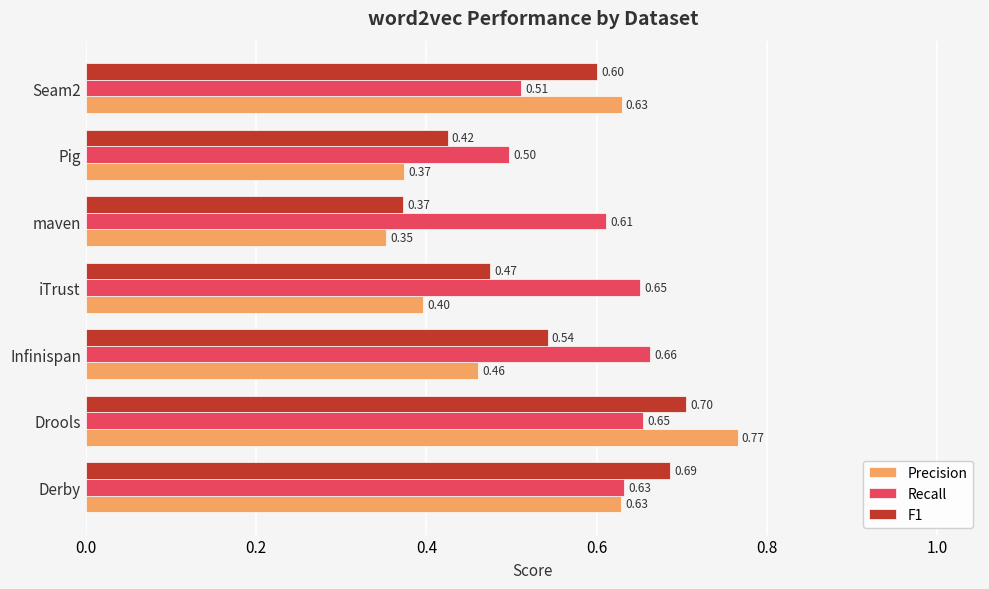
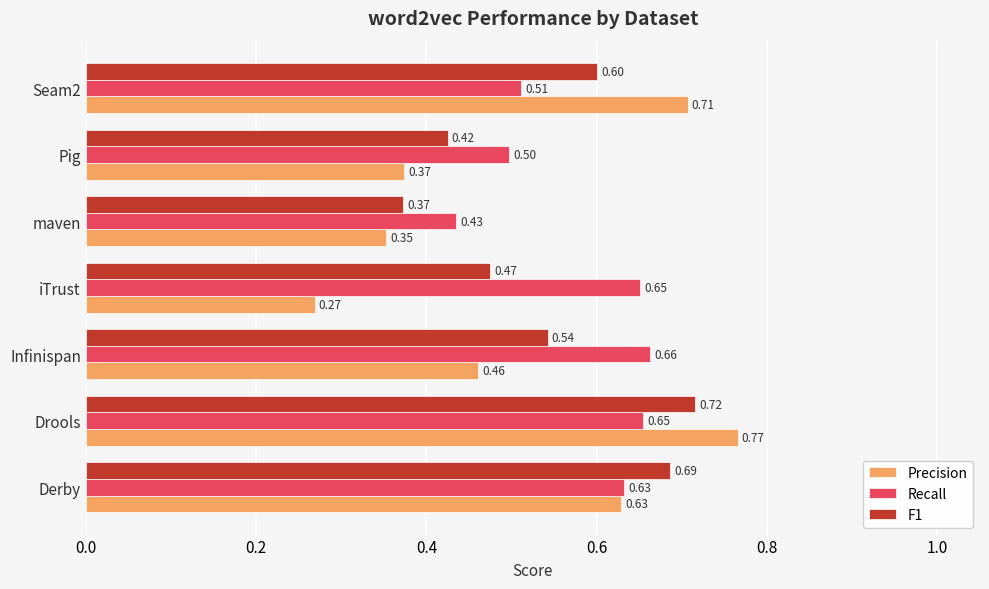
Precision, Seam2: 0.63 -> 0.71
Recall, maven: 0.61 -> 0.43
Precision, iTrust: 0.40 -> 0.27
F1, Drools: 0.70 -> 0.72
